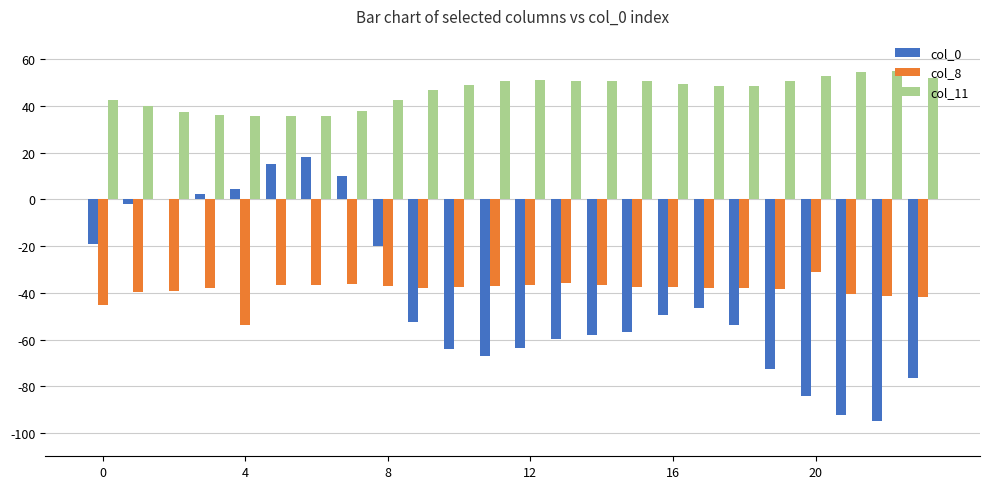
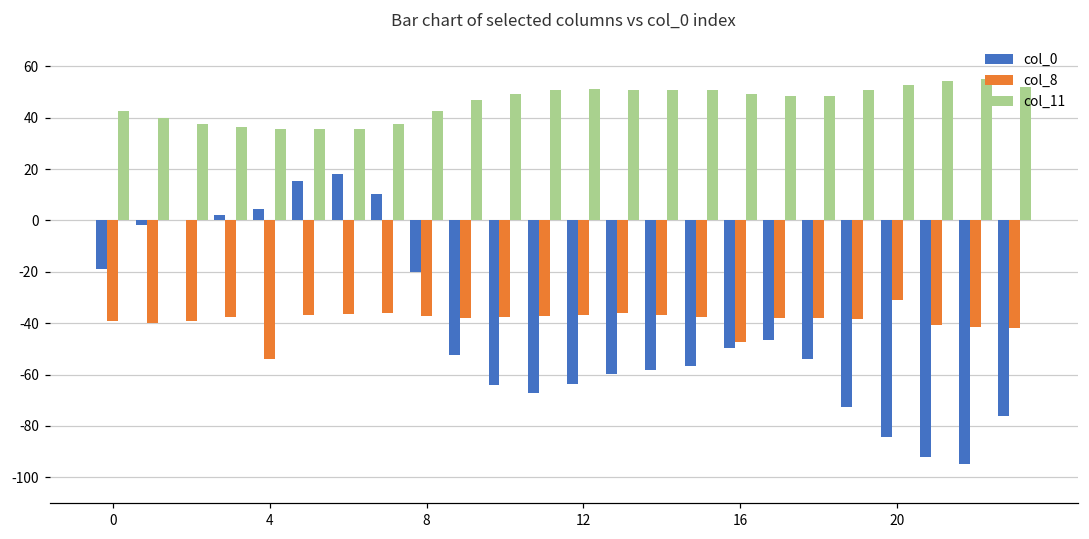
col_8, 0: -45 -> -39
col_8, 16: -38 -> -47
